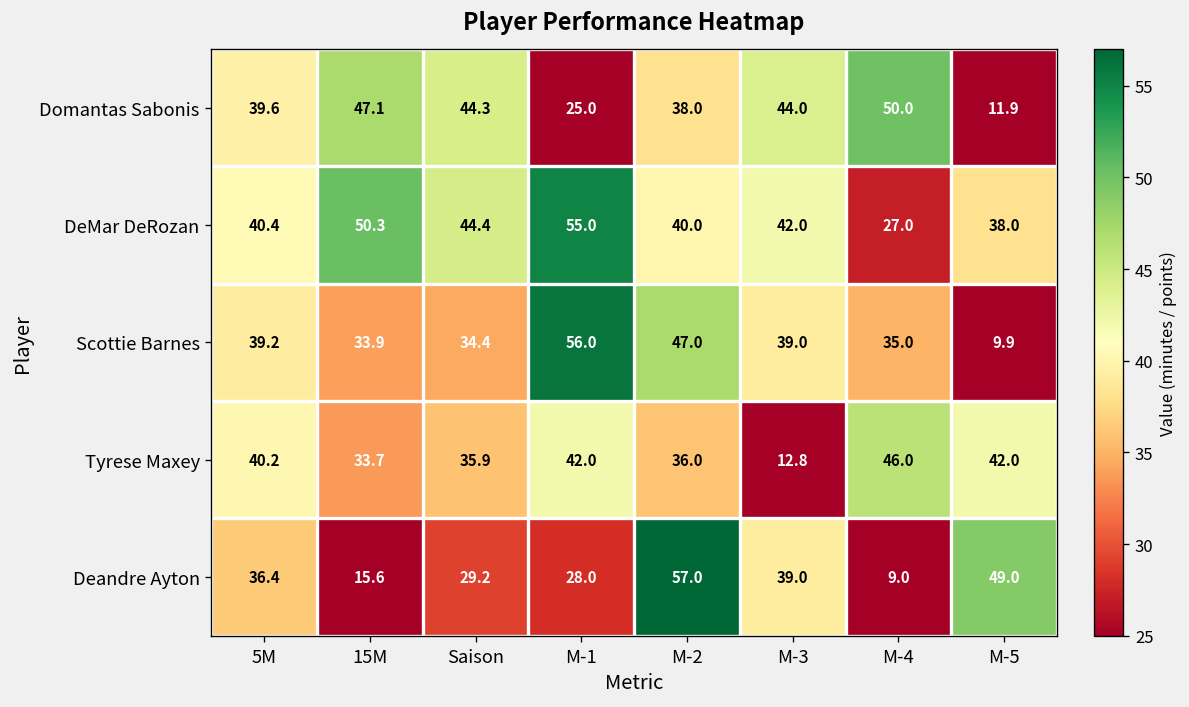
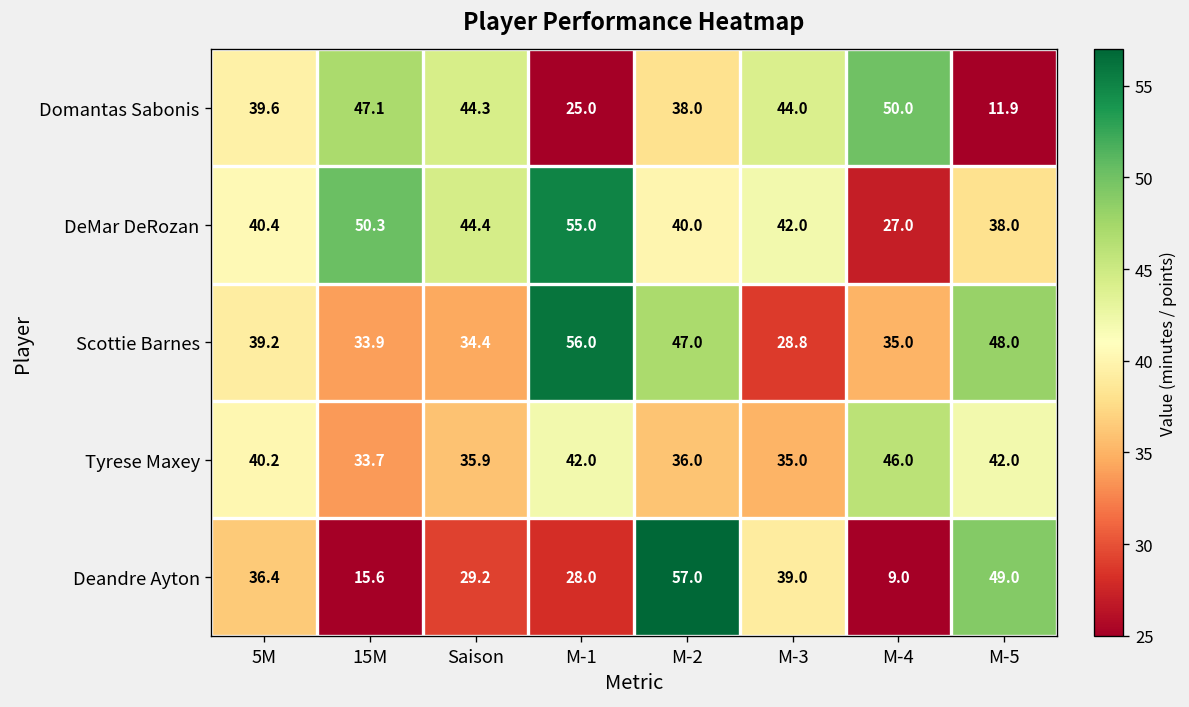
Scottie Barnes, M-3: 39.0 -> 28.8
Scottie Barnes, M-5: 9.9 -> 48.0
Tyrese Maxey, M-3: 12.8 -> 35.0
